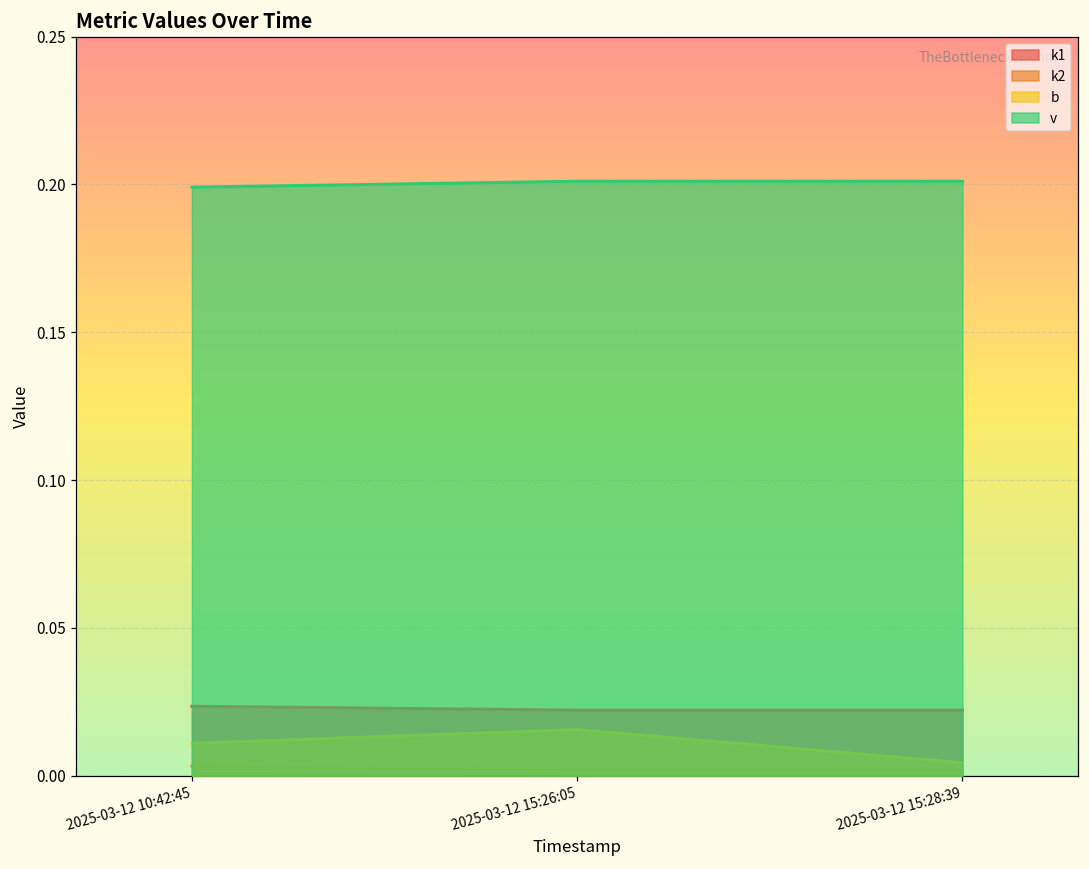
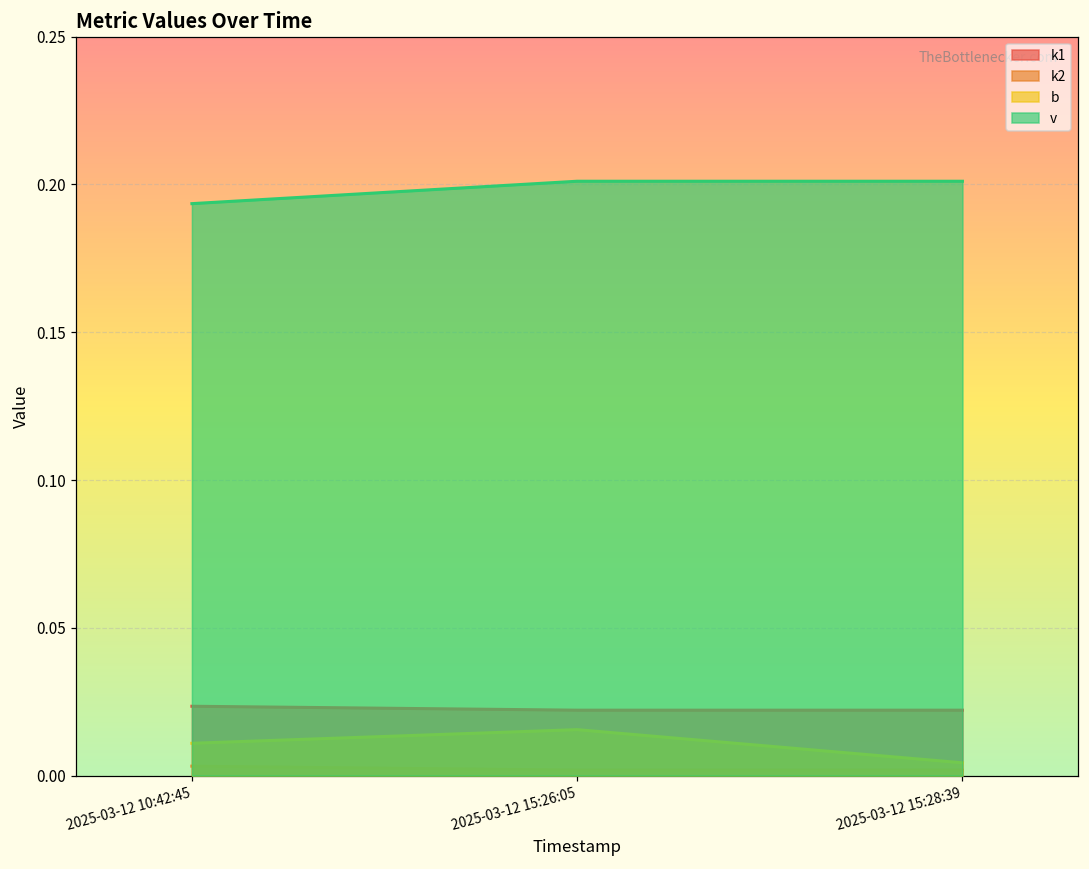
v, 2025-03-12 10:42:45: 0.199 -> 0.194
